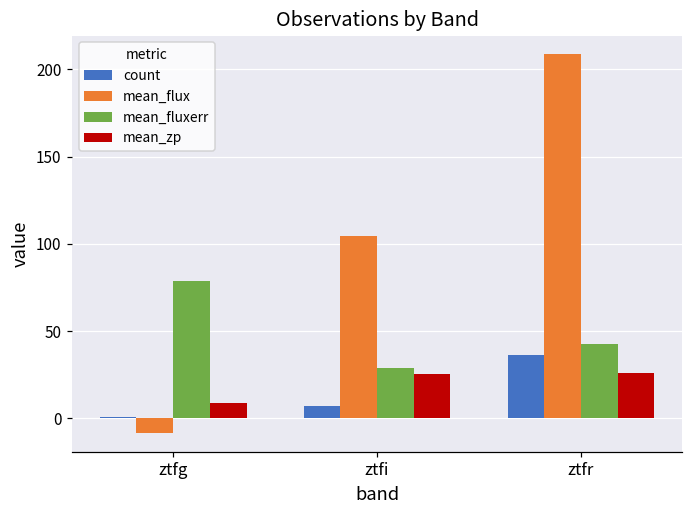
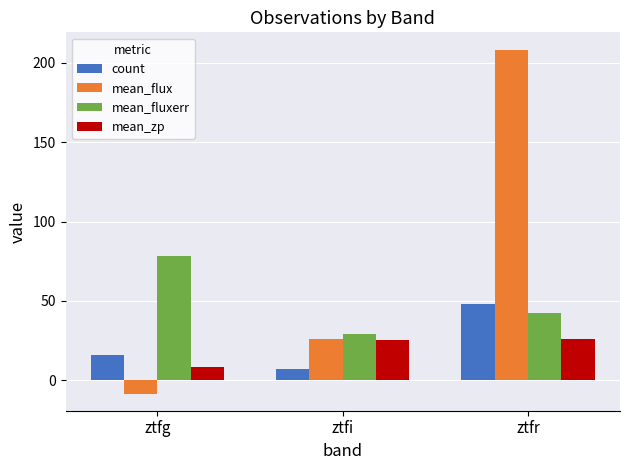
count, ztfg: 1 -> 16
mean_flux, ztfi: 104 -> 26
count, ztfr: 36 -> 48
